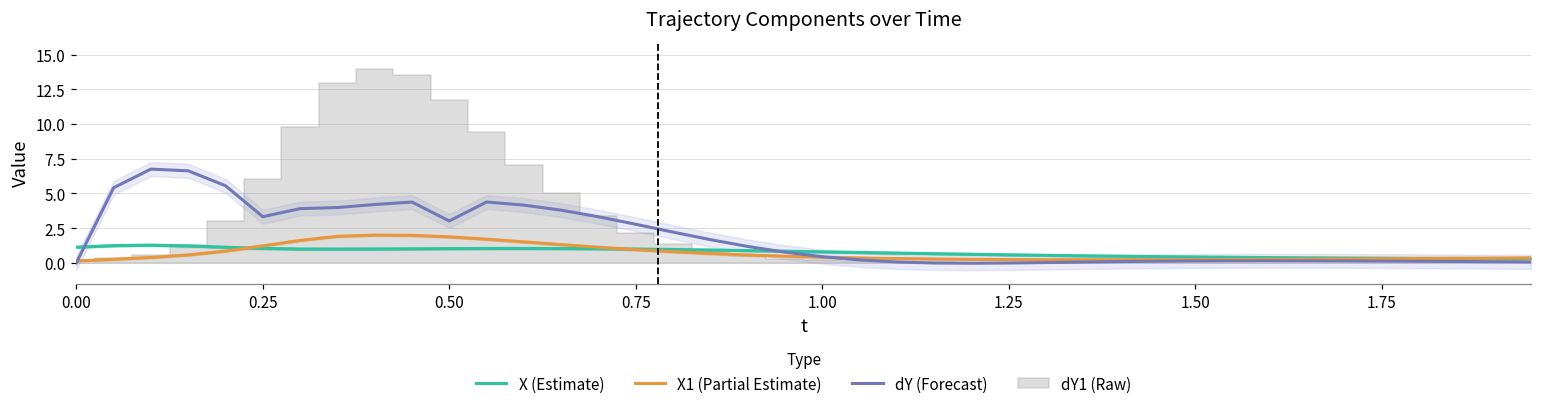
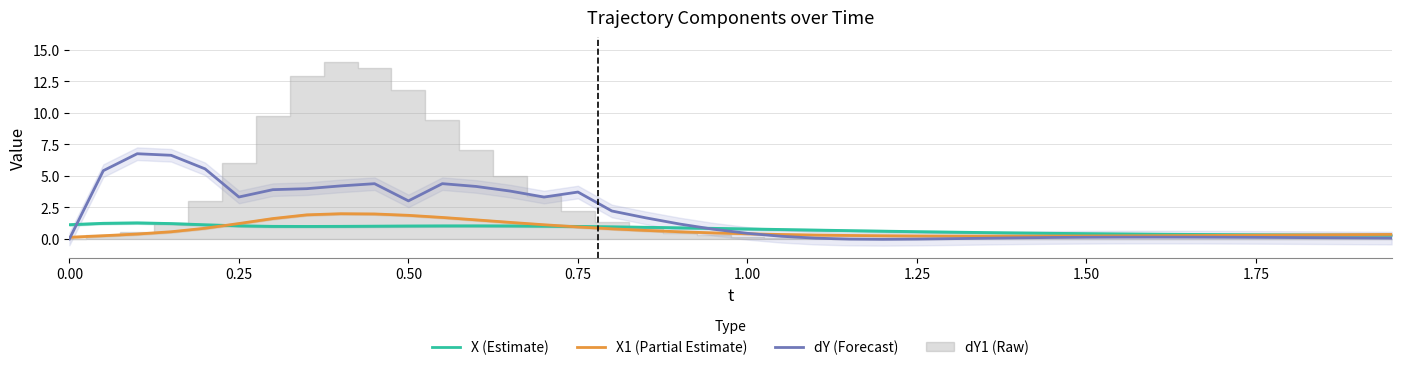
dY (Forecast), 0.75: 2.8 -> 3.7
